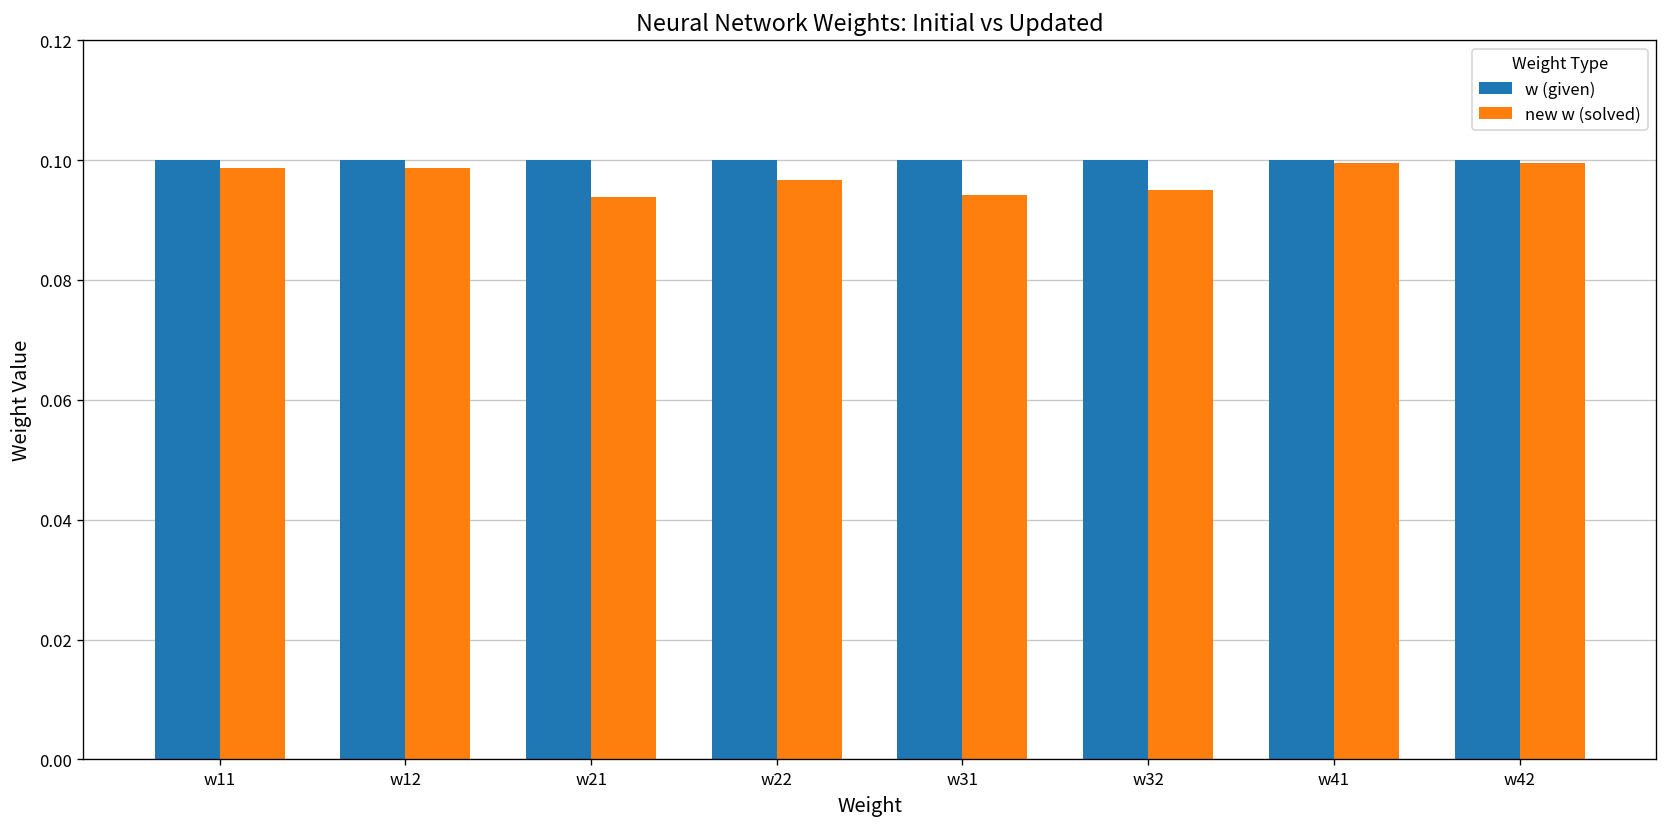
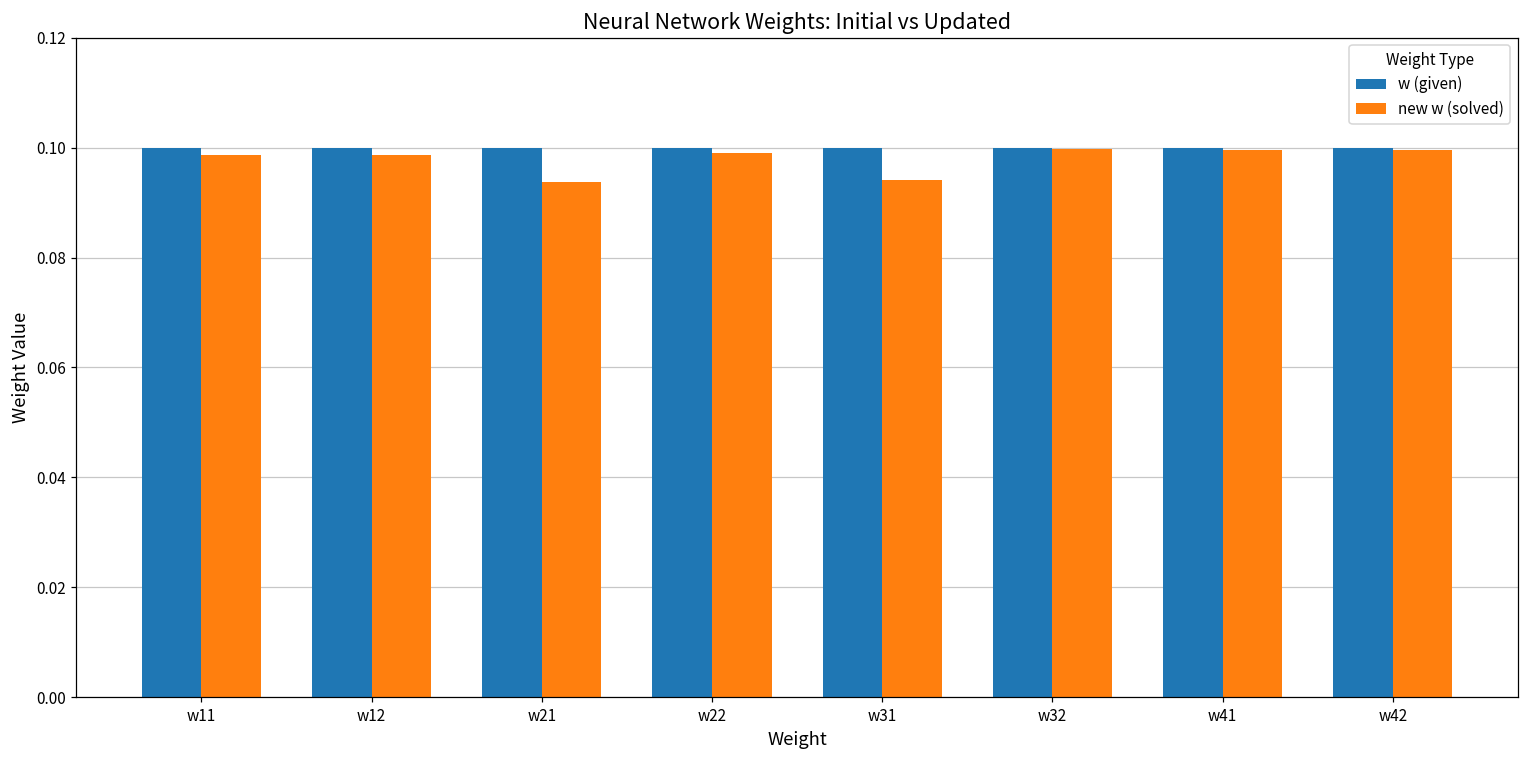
new w (solved), w22: 0.097 -> 0.099
new w (solved), w32: 0.095 -> 0.100
